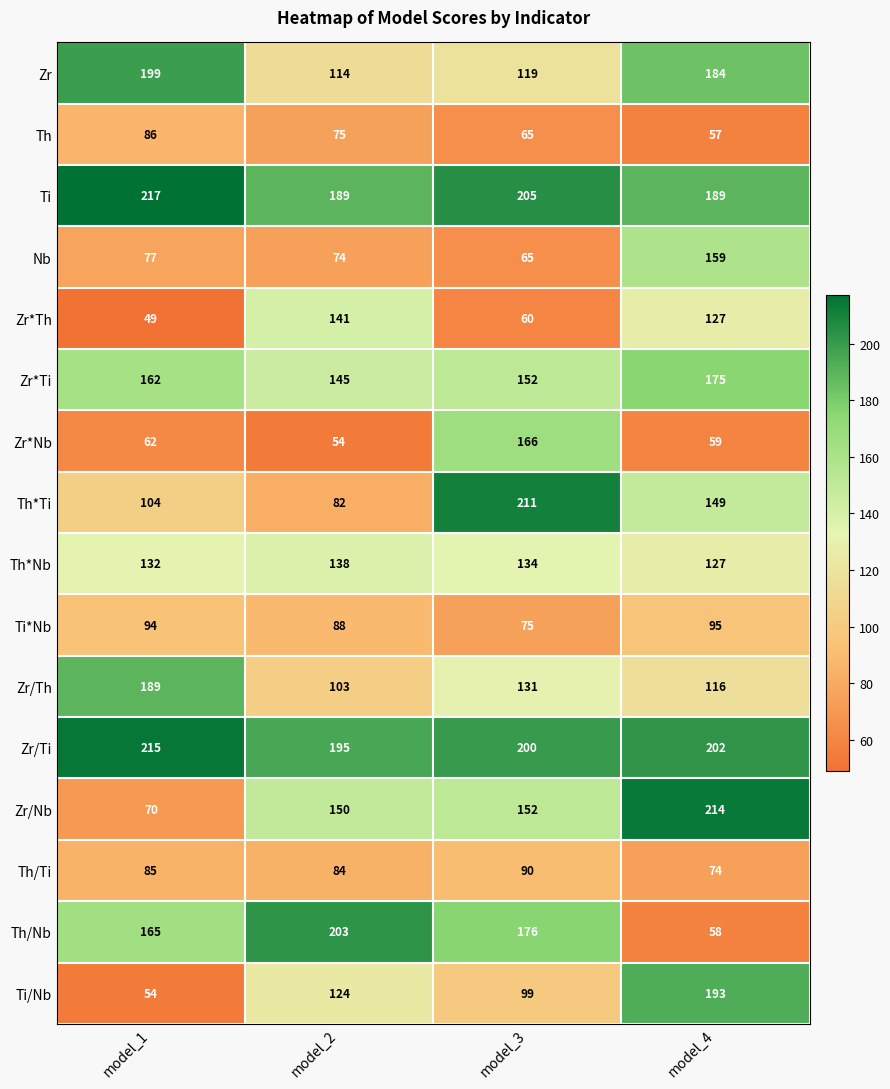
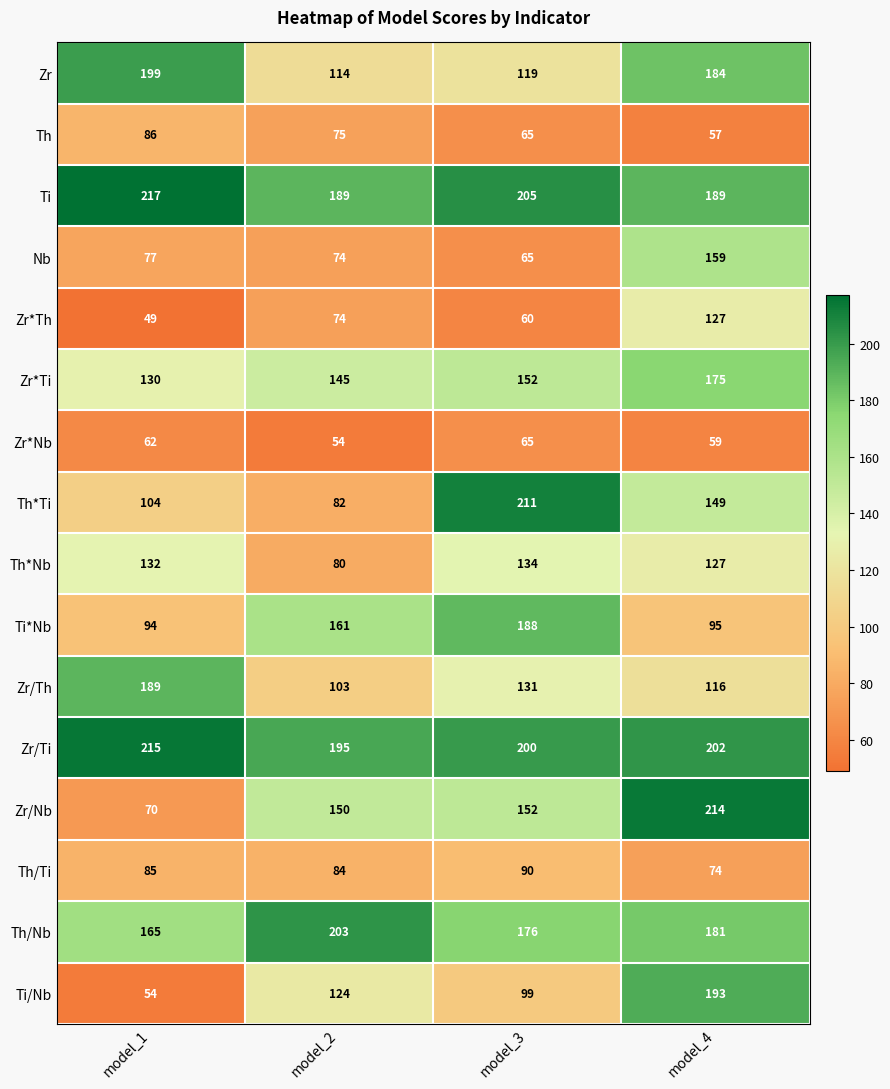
Zr*Th, model_2: 141 -> 74
Zr*Ti, model_1: 162 -> 130
Zr*Nb, model_3: 166 -> 65
Th*Nb, model_2: 138 -> 80
Ti*Nb, model_2: 88 -> 161
Ti*Nb, model_3: 75 -> 188
Th/Nb, model_4: 58 -> 181
